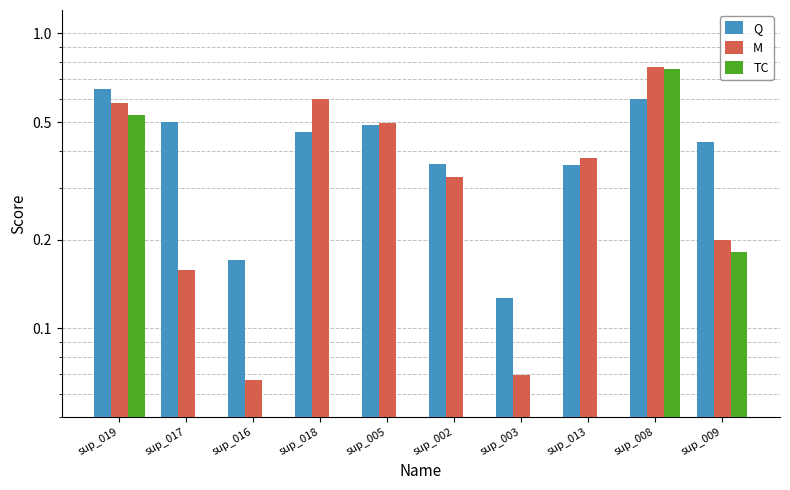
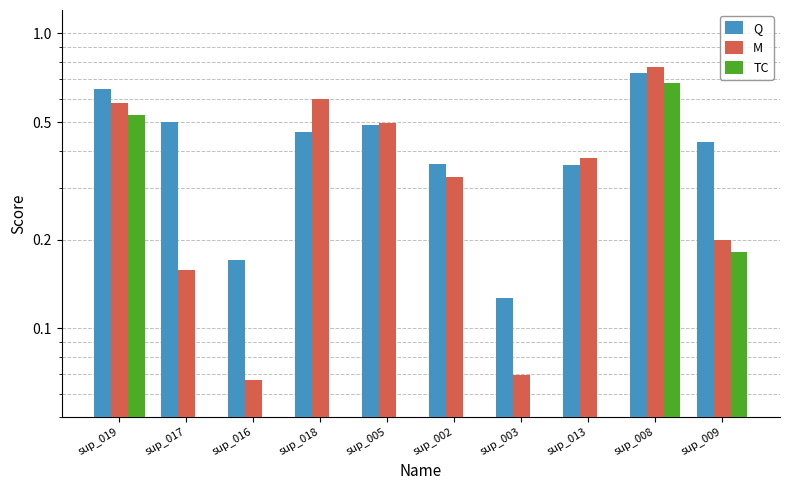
Q, sup_008: 0.60 -> 0.73
TC, sup_008: 0.76 -> 0.68
